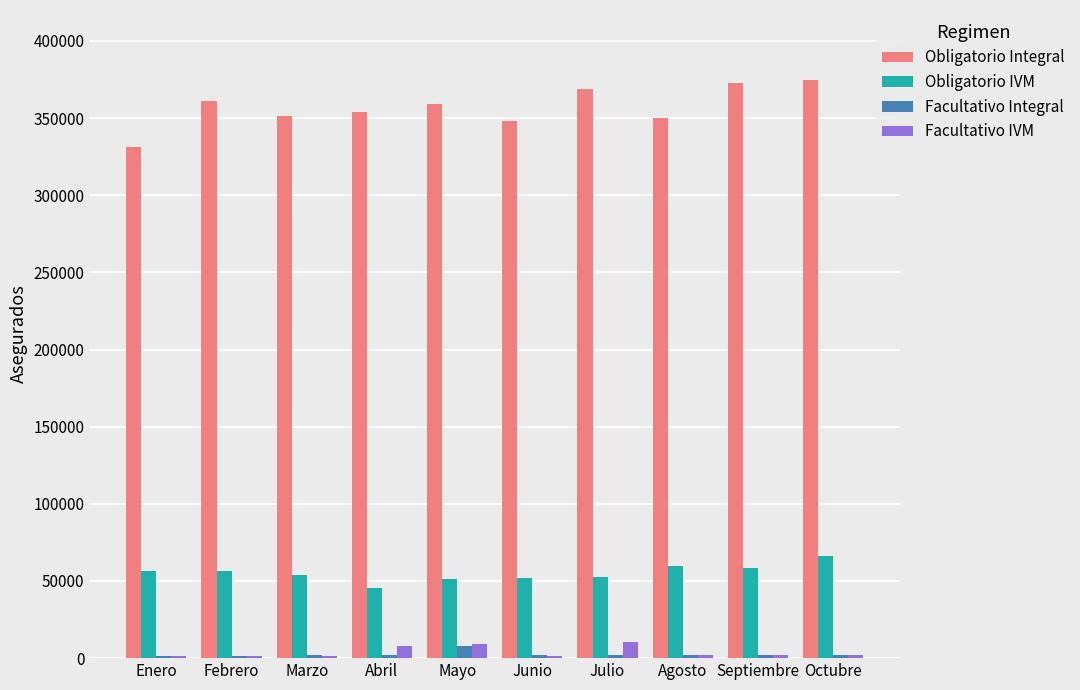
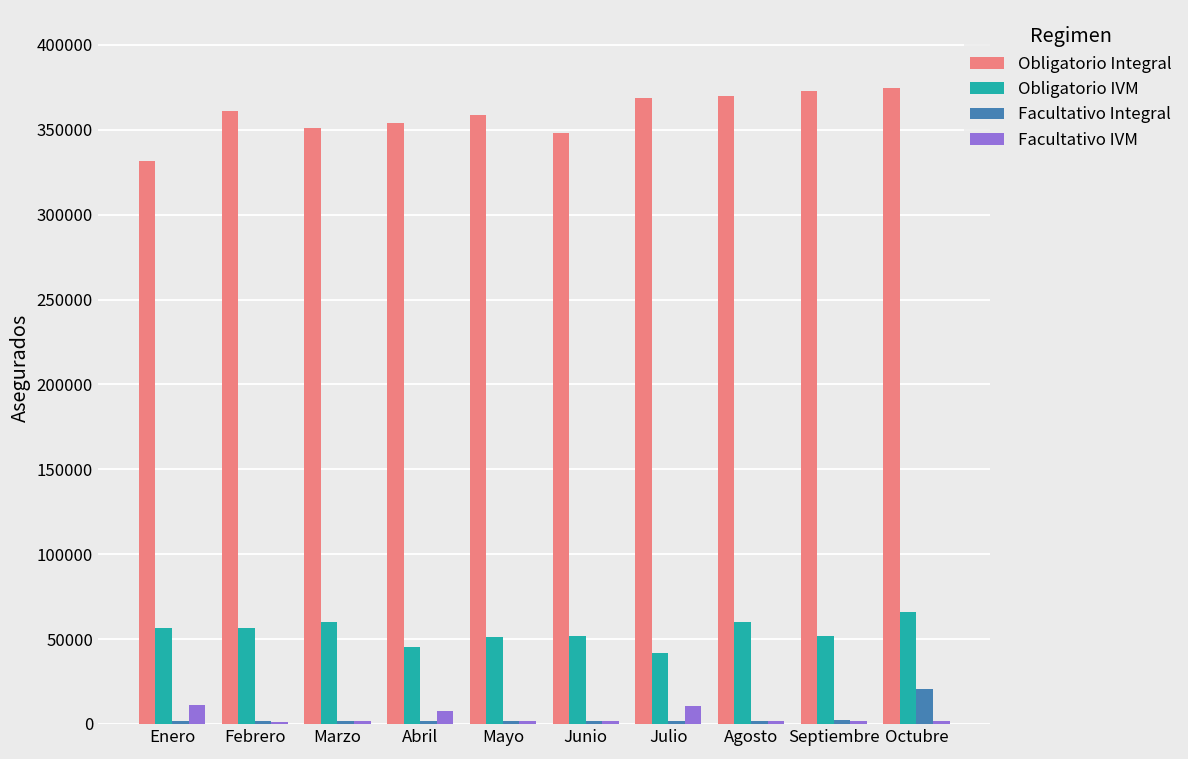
Facultativo IVM, Enero: 1000 -> 11000
Obligatorio IVM, Marzo: 54000 -> 60000
Facultativo Integral, Mayo: 8000 -> 2000
Facultativo IVM, Mayo: 9000 -> 2000
Obligatorio IVM, Julio: 52000 -> 42000
Obligatorio Integral, Agosto: 350000 -> 370000
Obligatorio IVM, Septiembre: 58000 -> 52000
Facultativo Integral, Octubre: 2000 -> 21000
